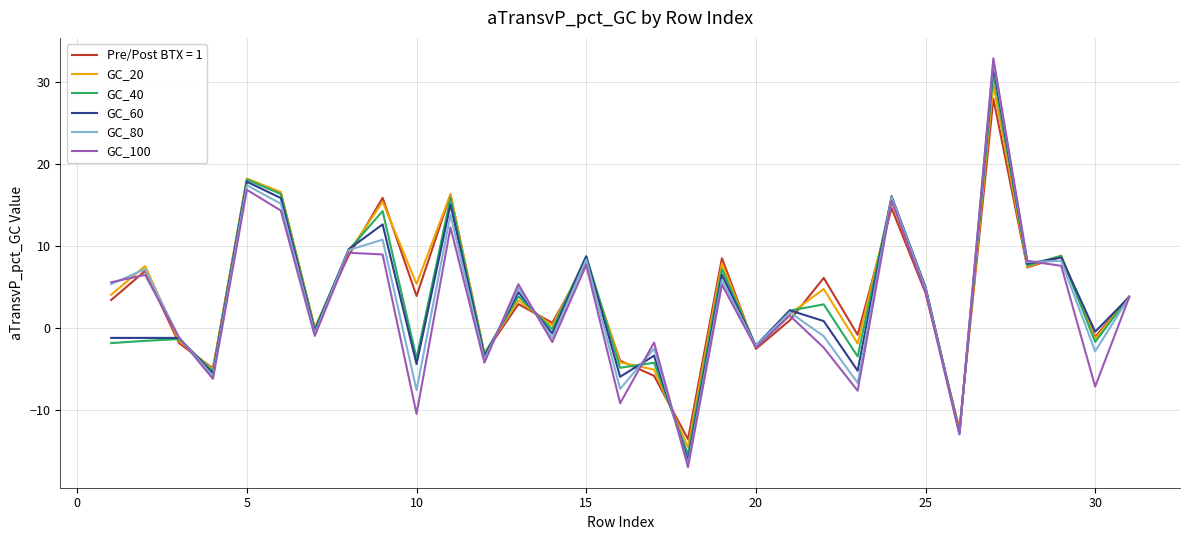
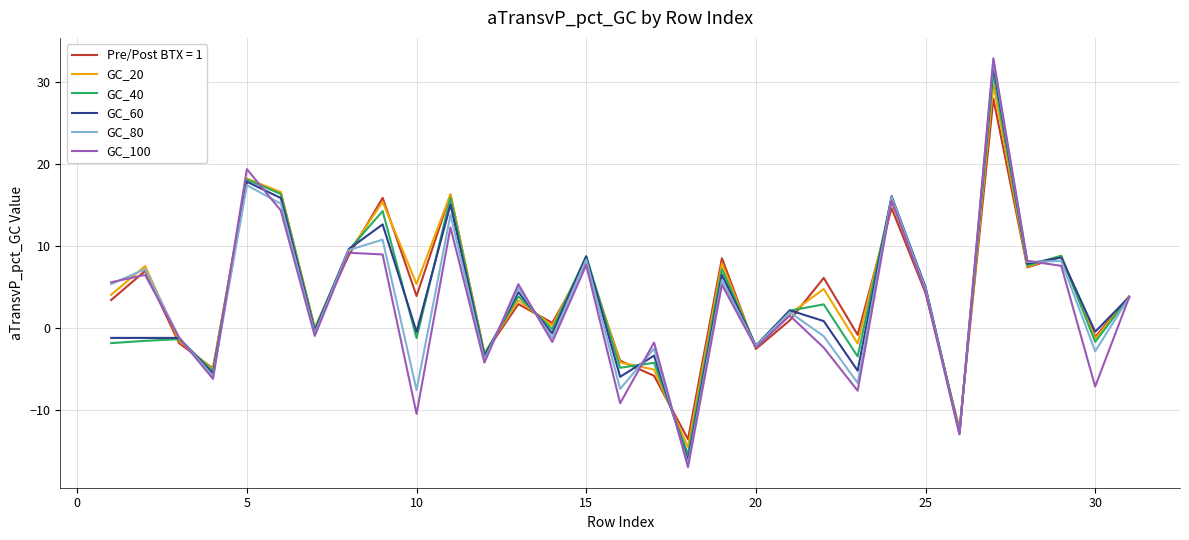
GC_100, 5: 17 -> 19
GC_40, 10: -4 -> -1
GC_60, 10: -4 -> 0
